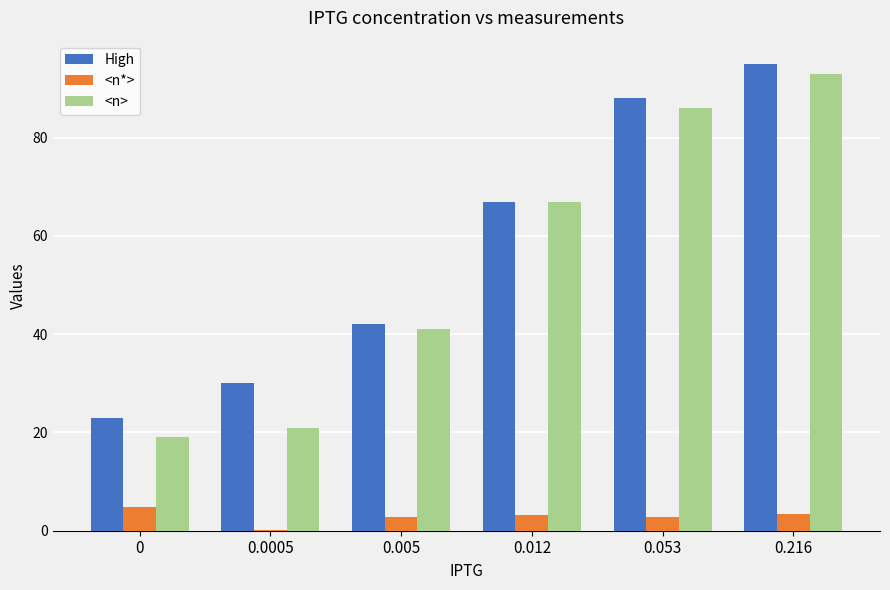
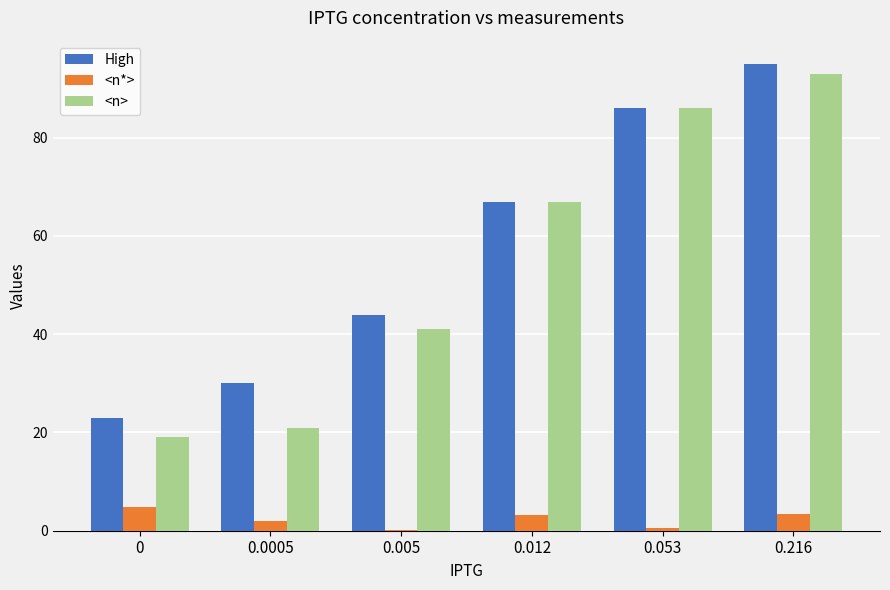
<n*>, 0.0005: 0 -> 2
High, 0.005: 42 -> 44
<n*>, 0.005: 3 -> 0
High, 0.053: 88 -> 86
<n*>, 0.053: 3 -> 1
